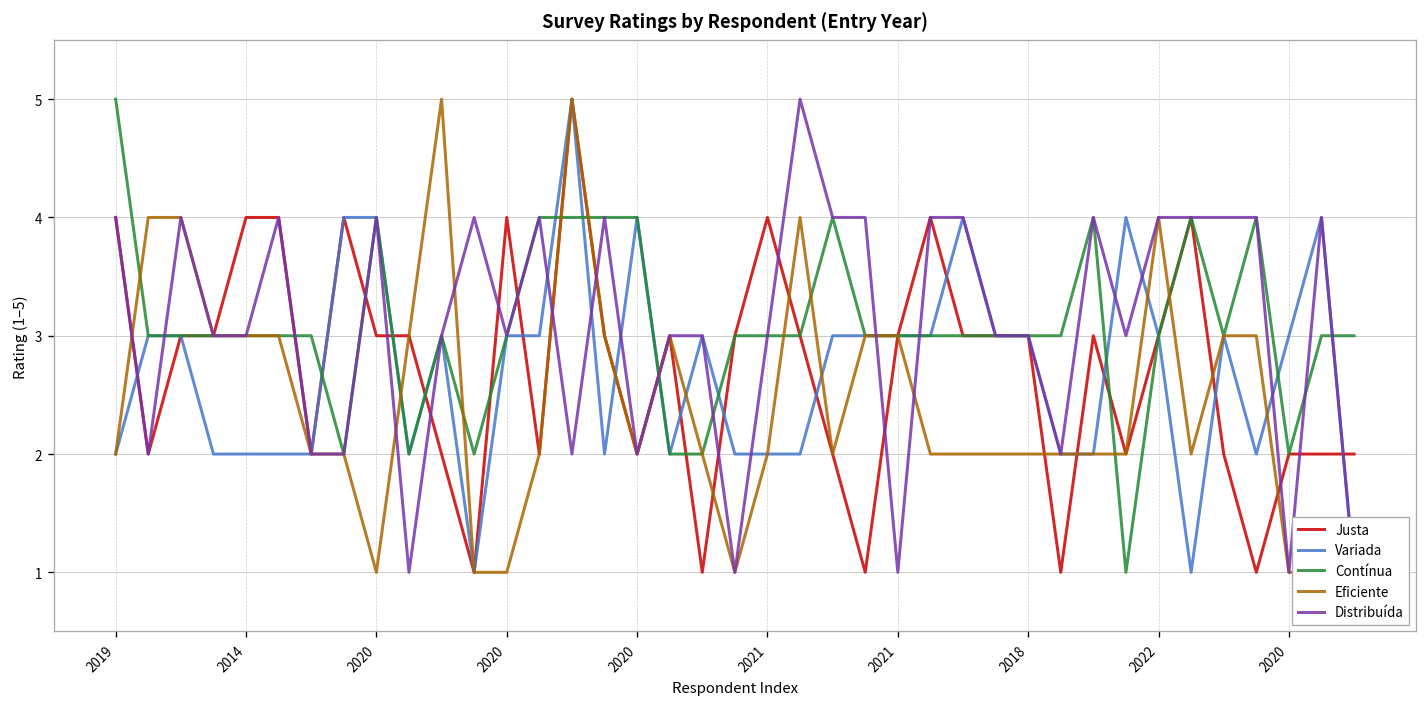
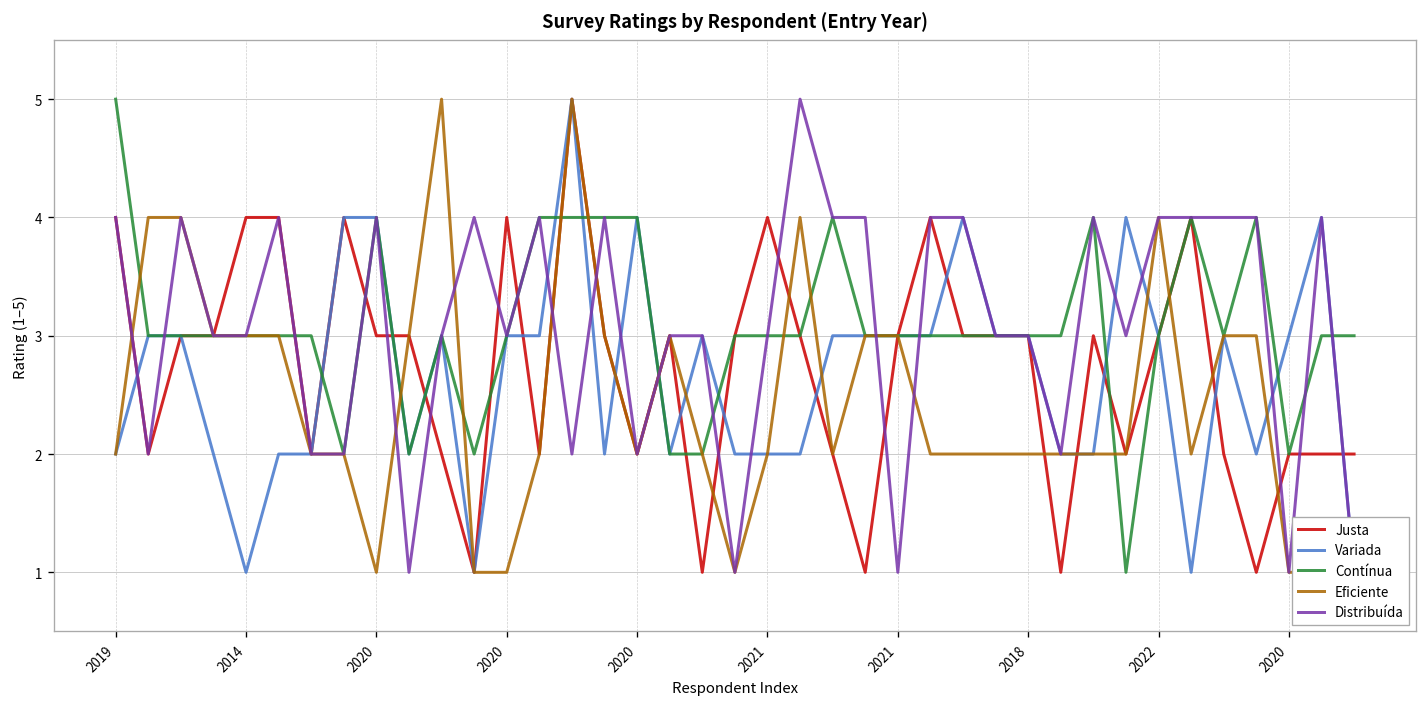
Variada, 2014: 2 -> 1
